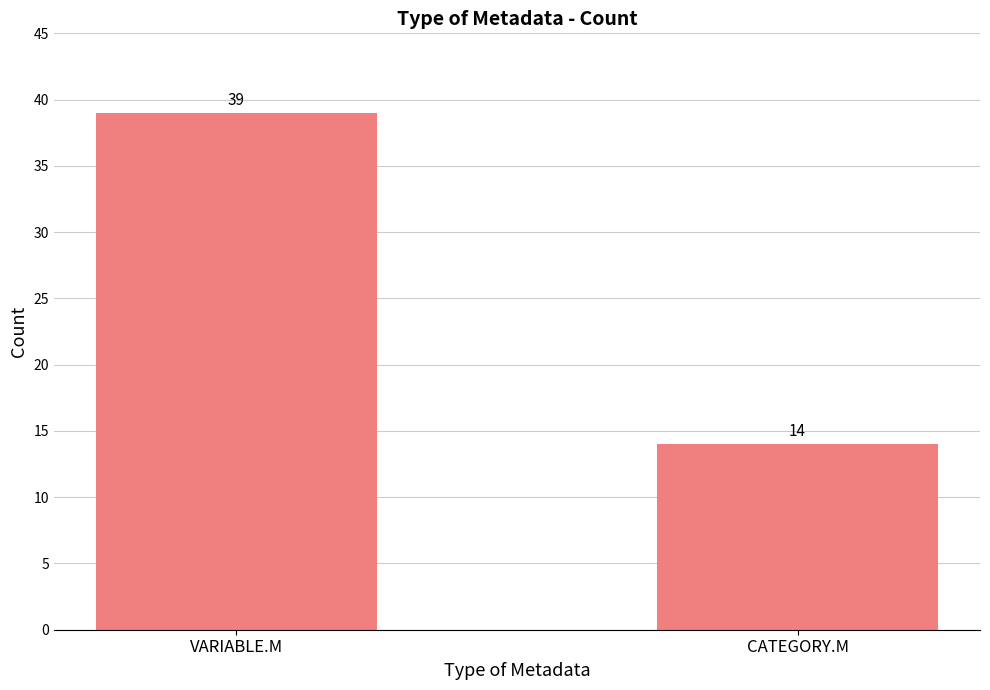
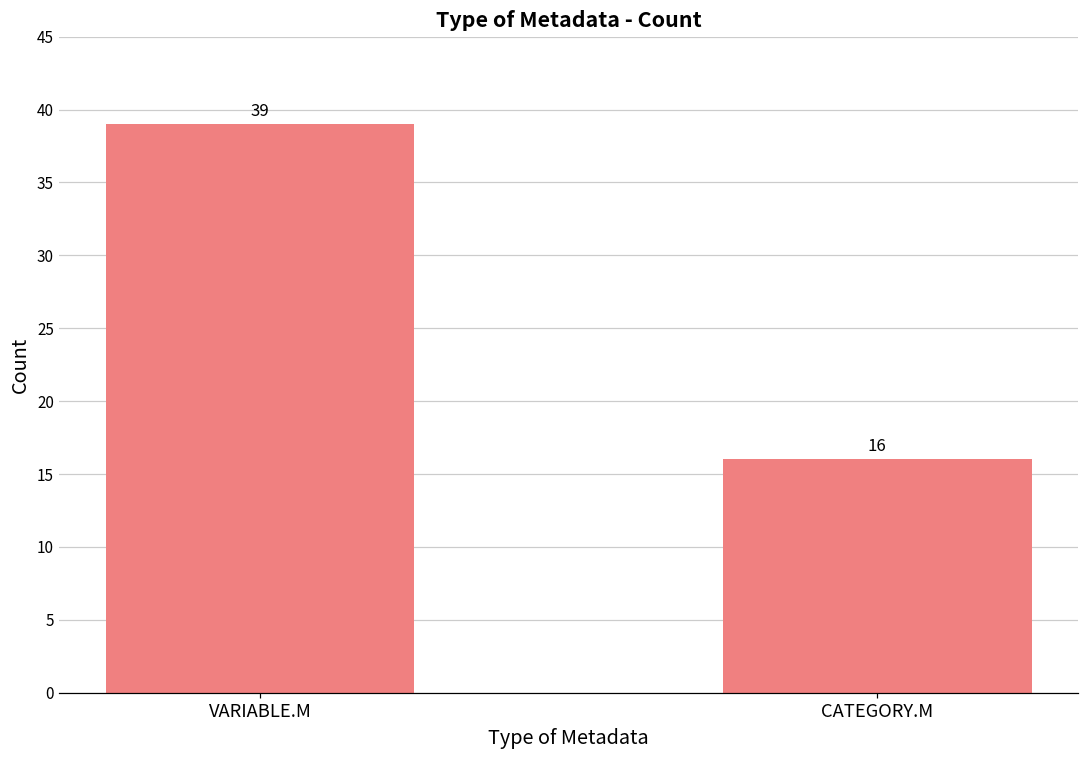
CATEGORY.M: 14 -> 16
